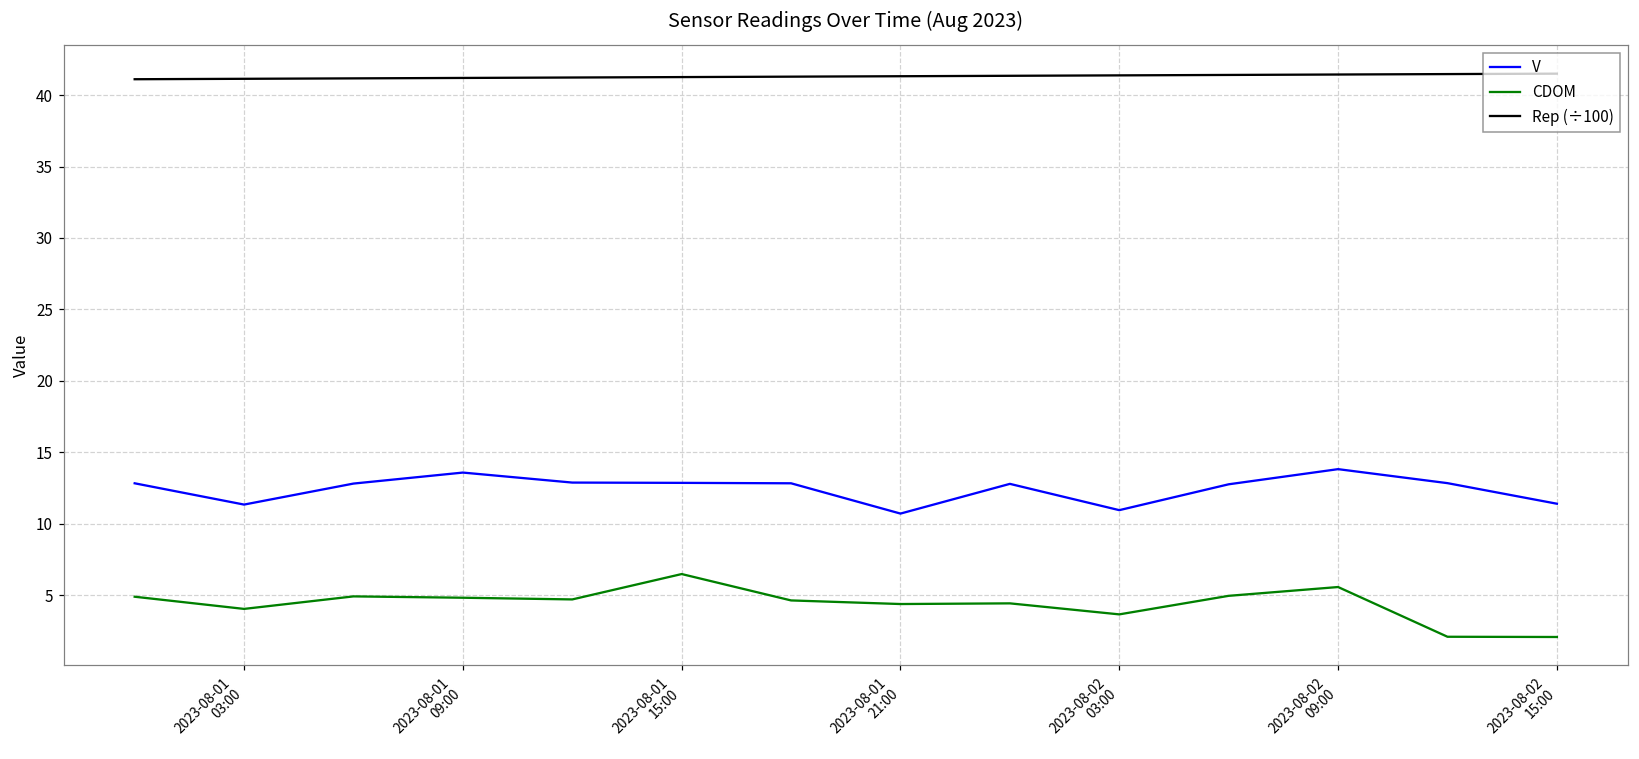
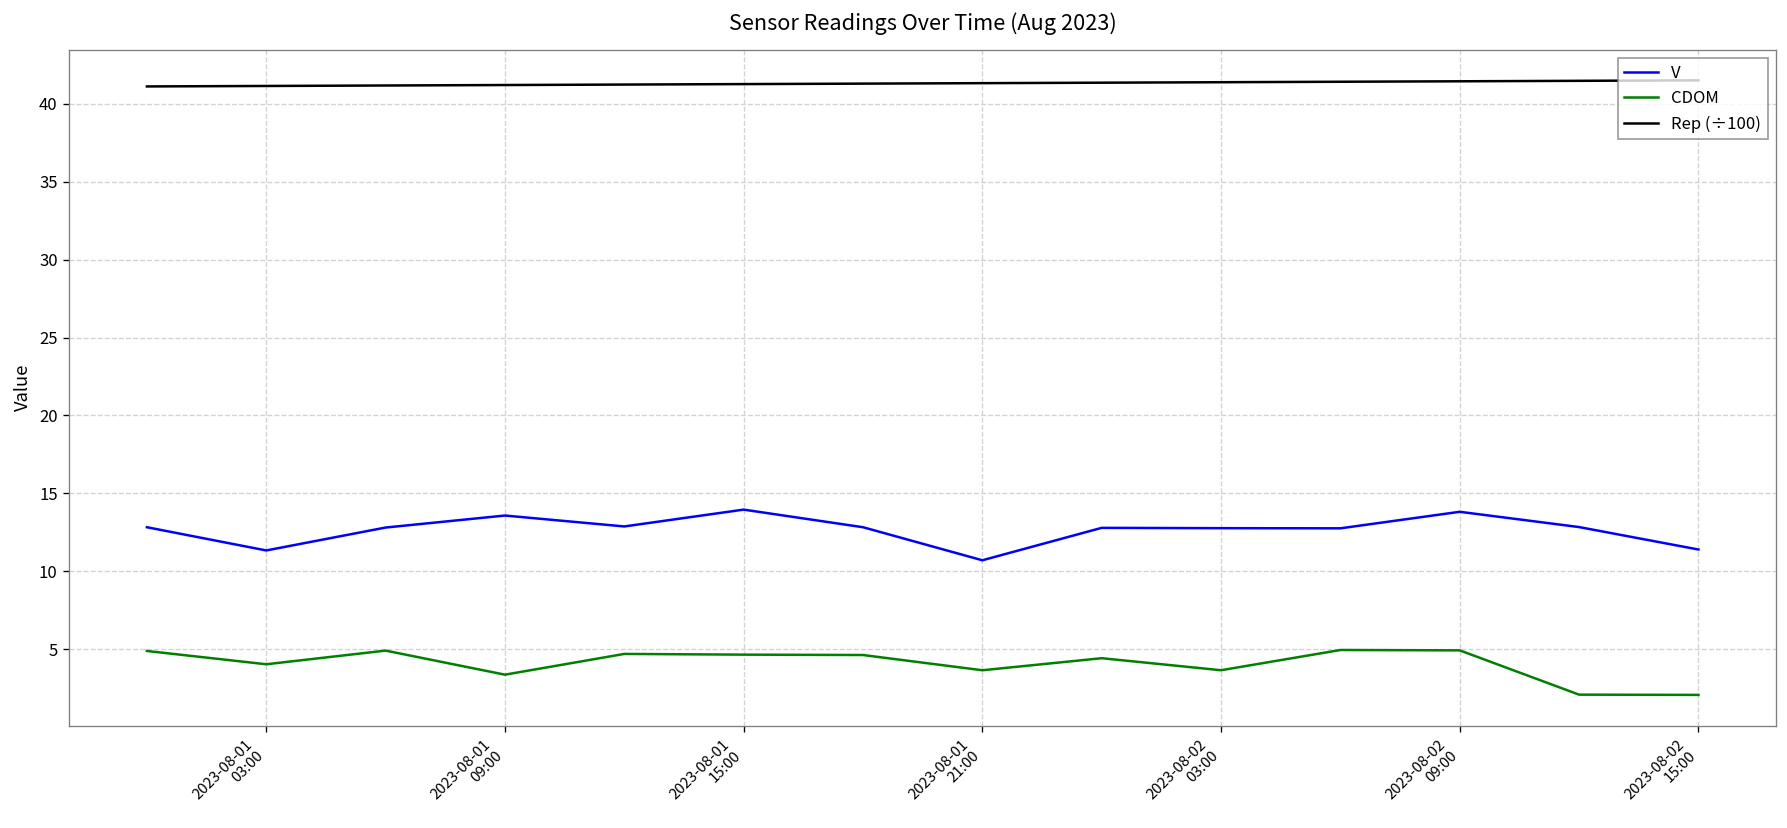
CDOM, 2023-08-01 09:00: 4.8 -> 3.4
V, 2023-08-01 15:00: 12.9 -> 14.0
CDOM, 2023-08-01 15:00: 6.5 -> 4.7
CDOM, 2023-08-01 21:00: 4.4 -> 3.7
V, 2023-08-02 03:00: 11.0 -> 12.8
CDOM, 2023-08-02 09:00: 5.6 -> 4.9
